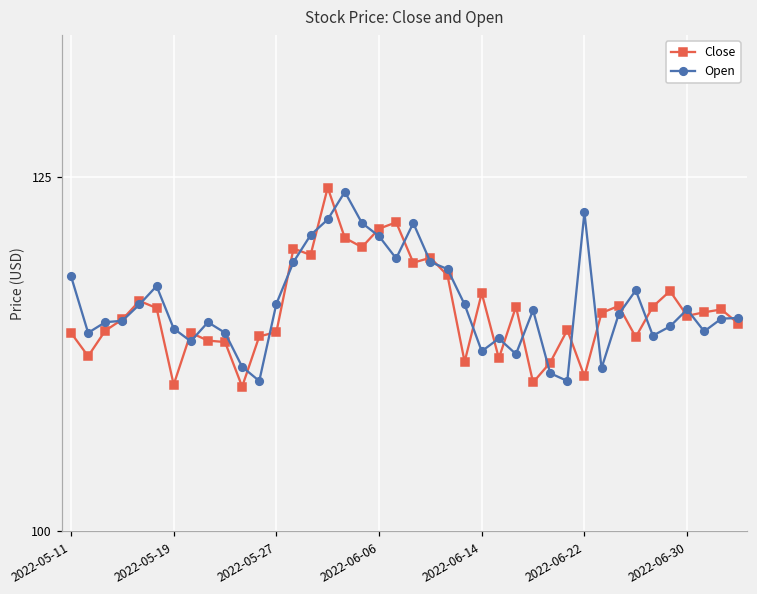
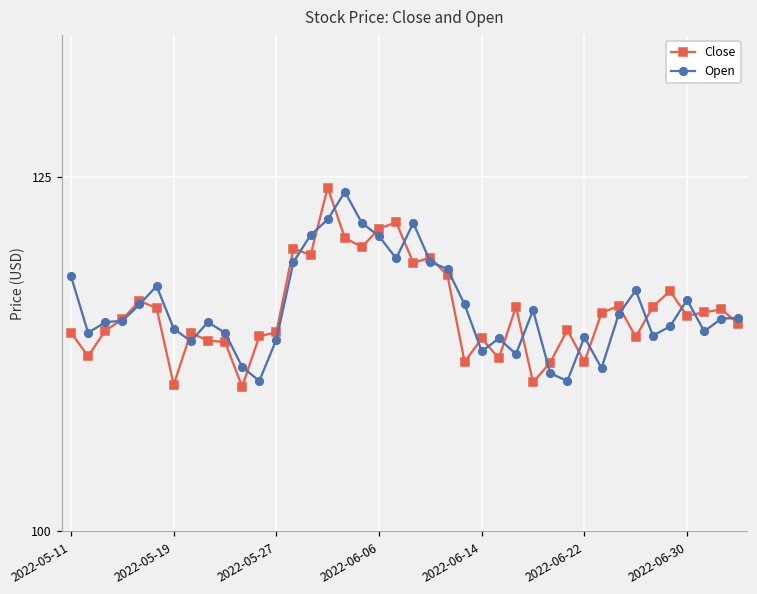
Open, 2022-05-27: 116.1 -> 113.5
Close, 2022-06-14: 116.8 -> 113.6
Close, 2022-06-22: 110.9 -> 112.0
Open, 2022-06-22: 122.5 -> 113.7
Open, 2022-06-30: 115.7 -> 116.3
